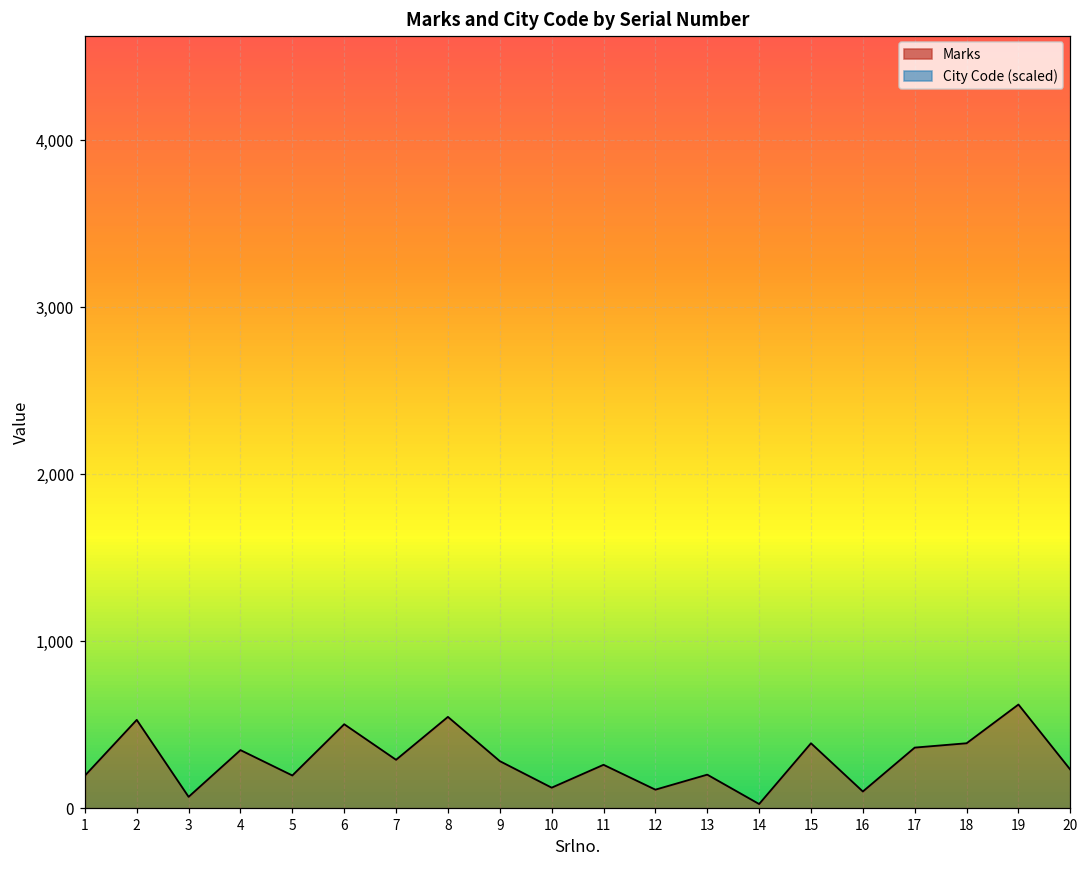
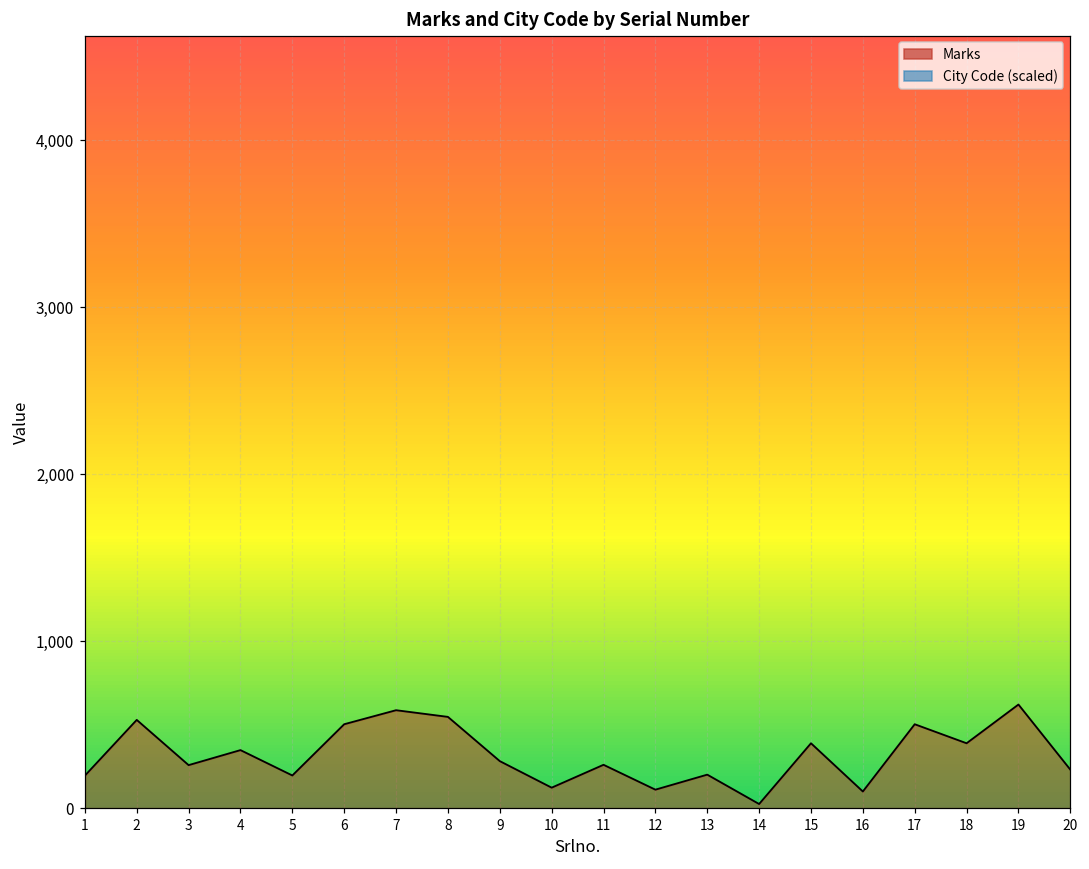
3: 70 -> 260
7: 290 -> 590
17: 360 -> 500
